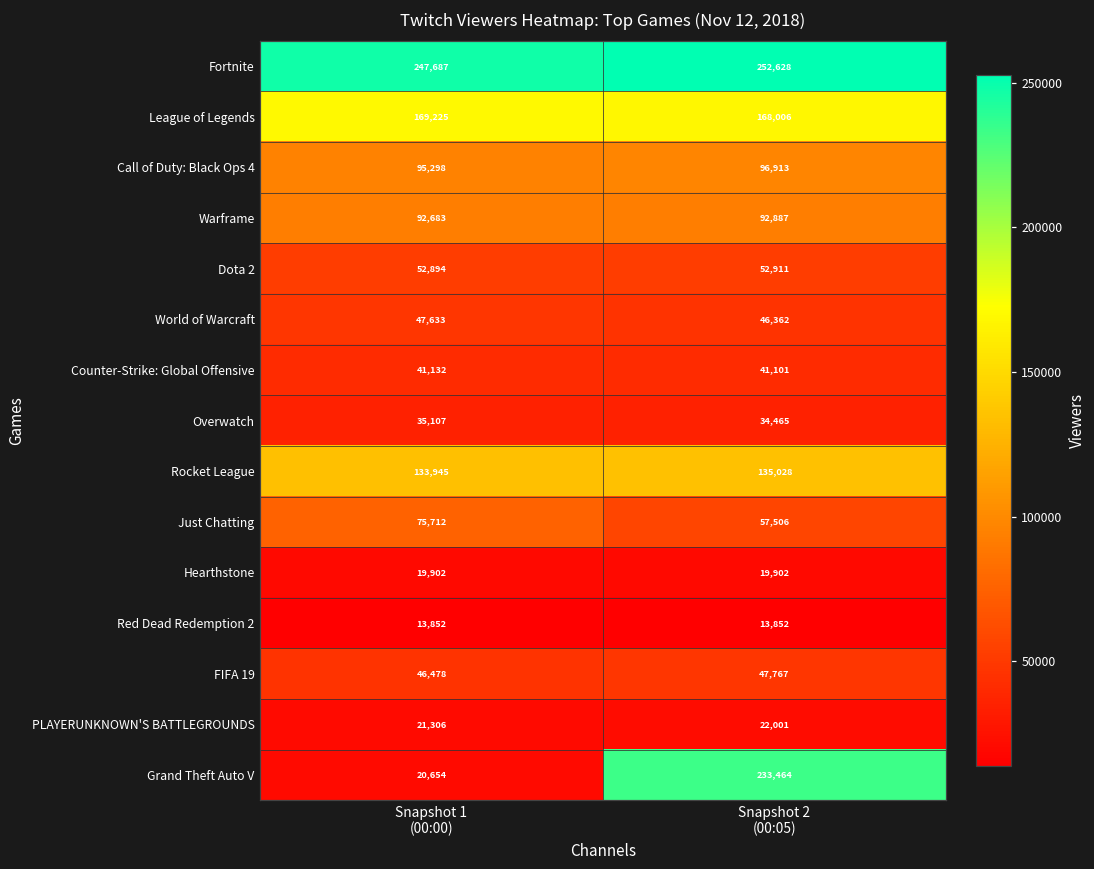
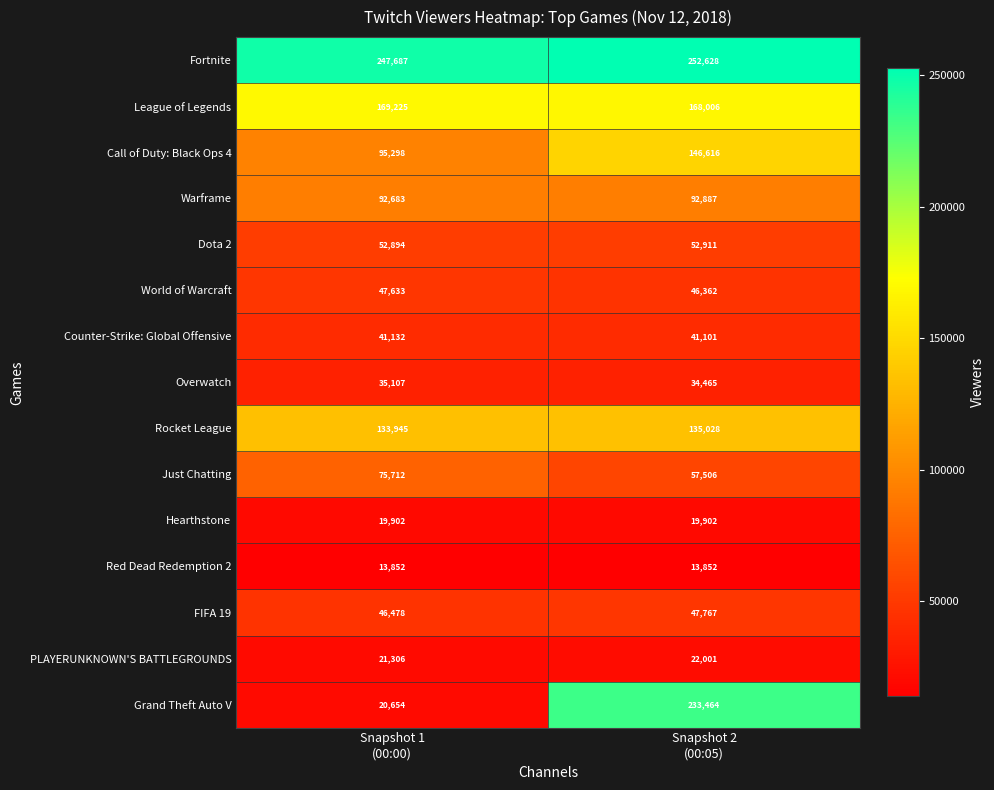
Call of Duty: Black Ops 4, Snapshot 2 (00:05): 96,913 -> 146,616
